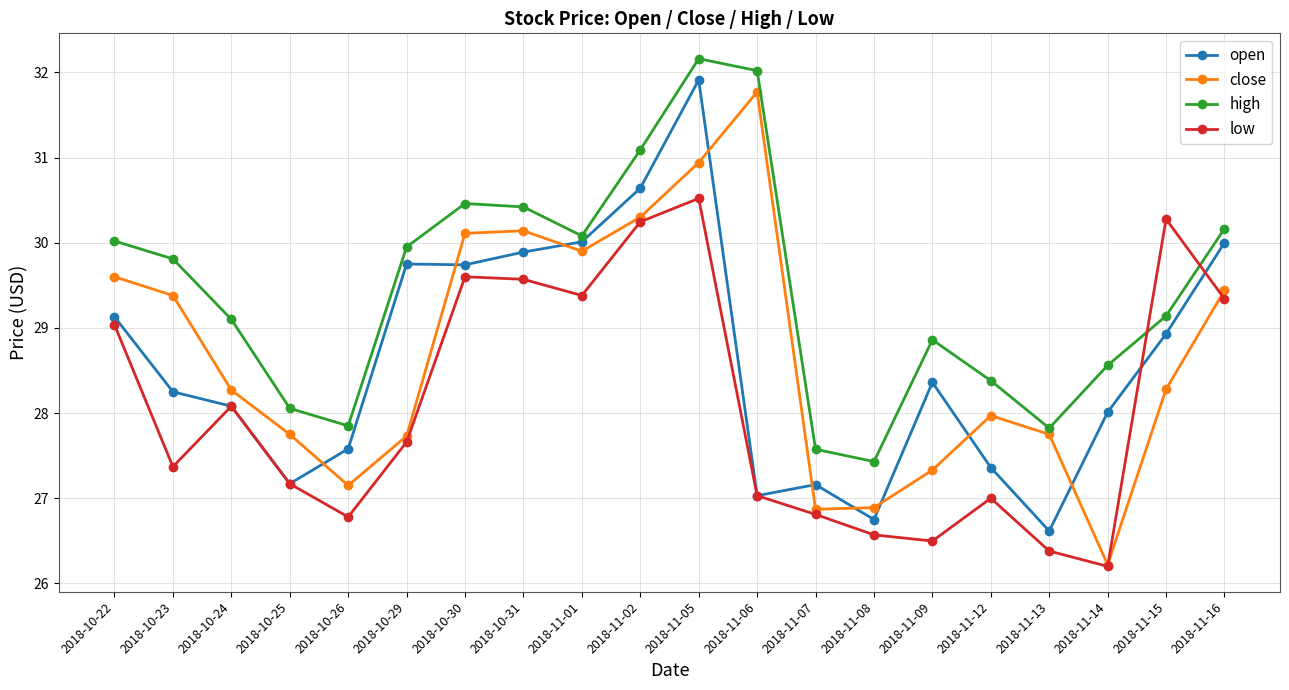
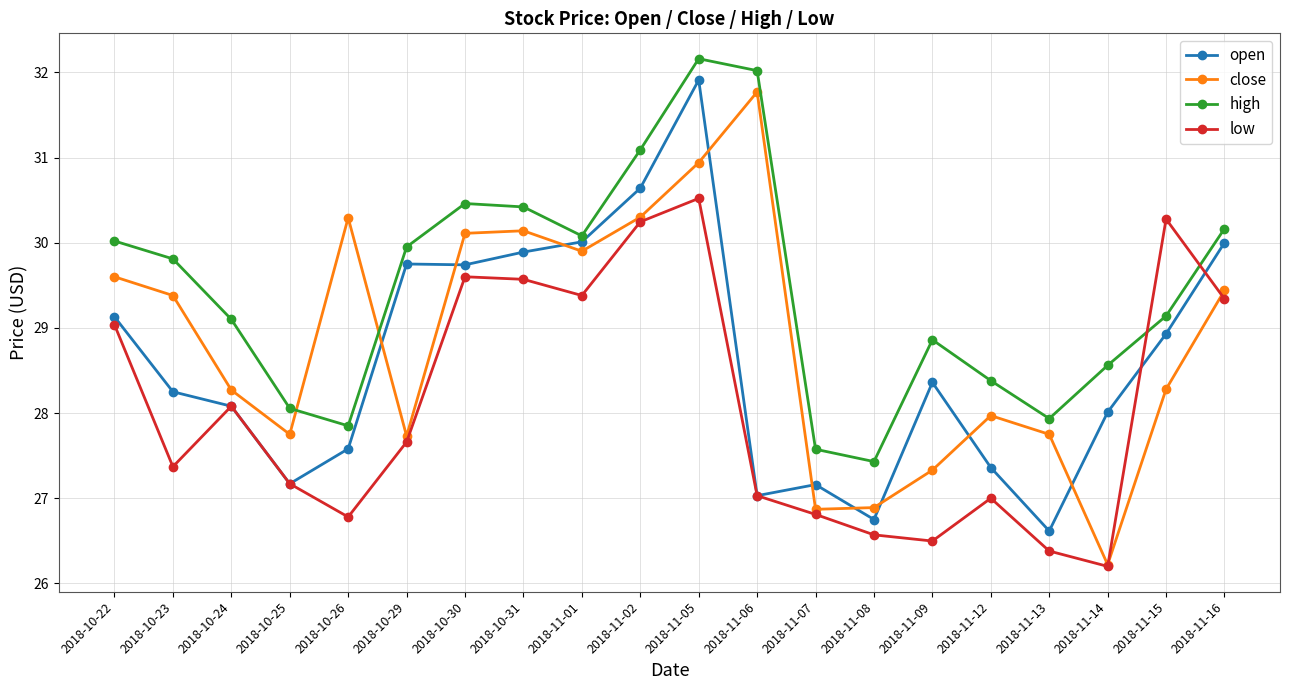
close, 2018-10-26: 27.1 -> 30.3
high, 2018-11-13: 27.8 -> 27.9
